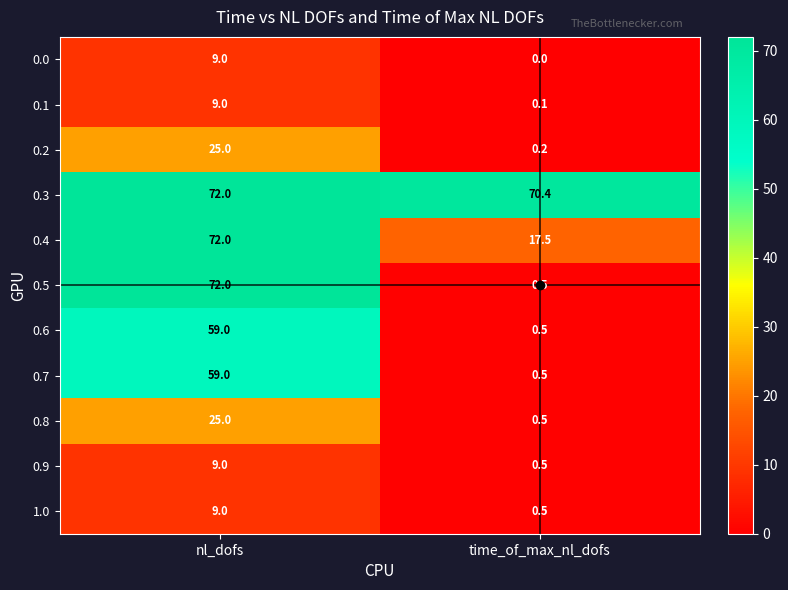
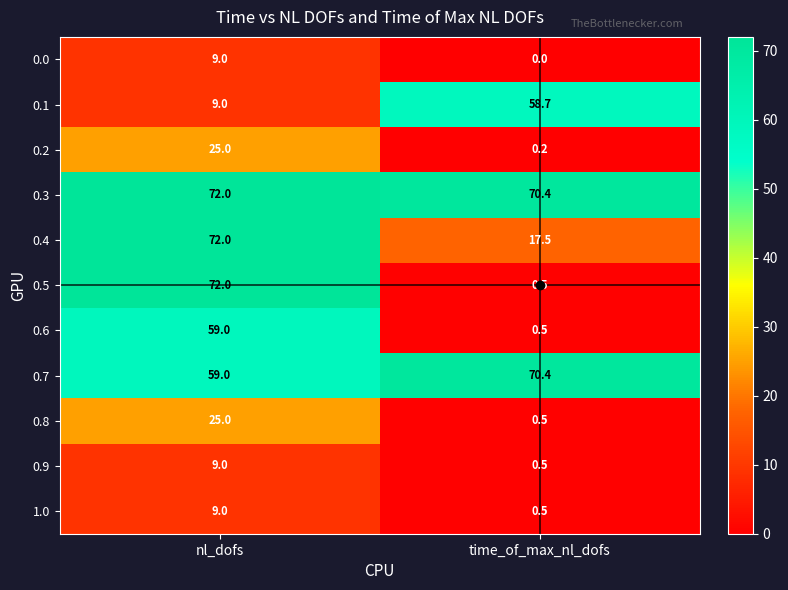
0.1, time_of_max_nl_dofs: 0.1 -> 58.7
0.7, time_of_max_nl_dofs: 0.5 -> 70.4
